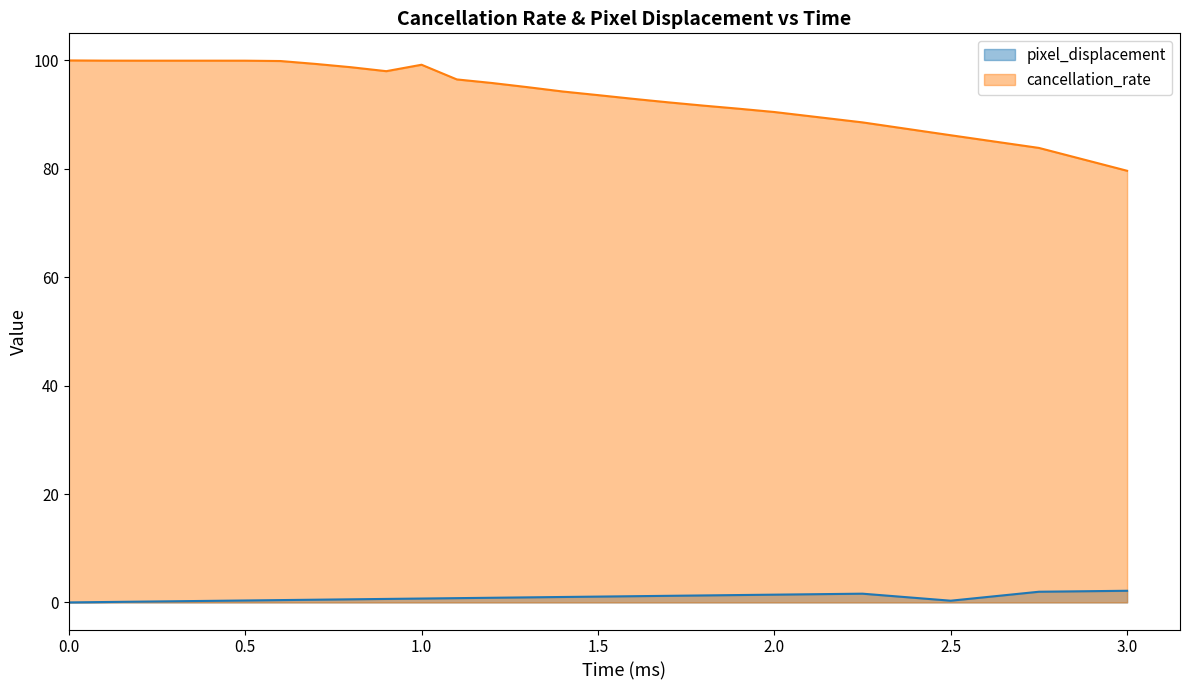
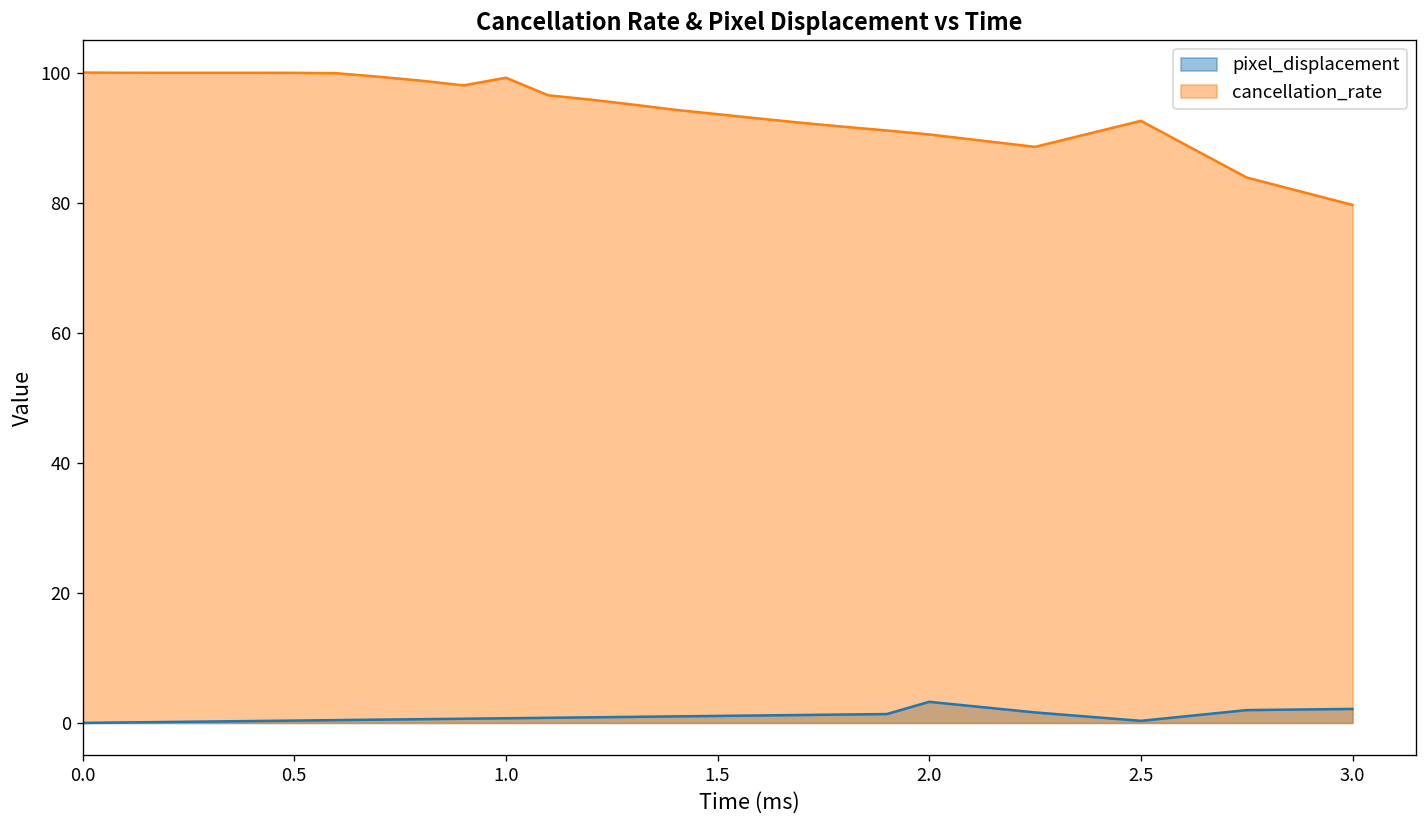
pixel_displacement, 2.0: 1 -> 3
cancellation_rate, 2.5: 86 -> 93
